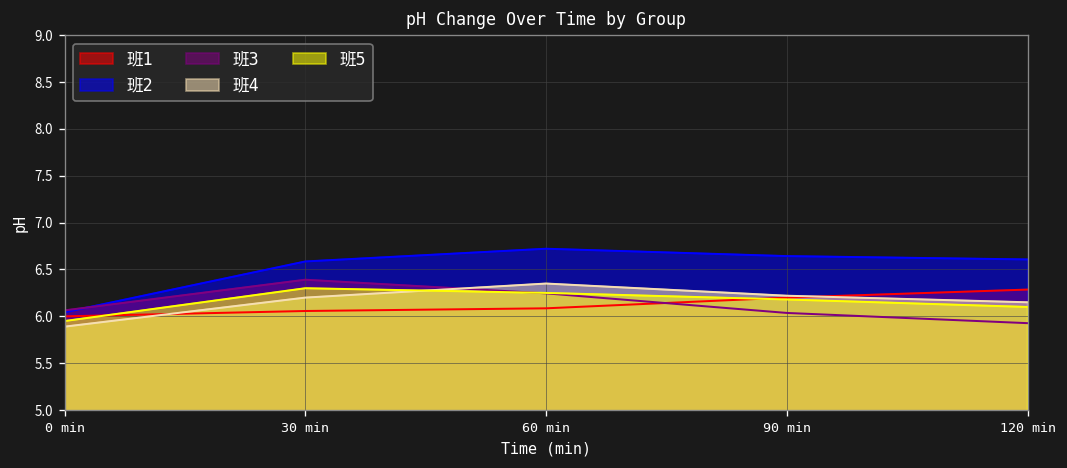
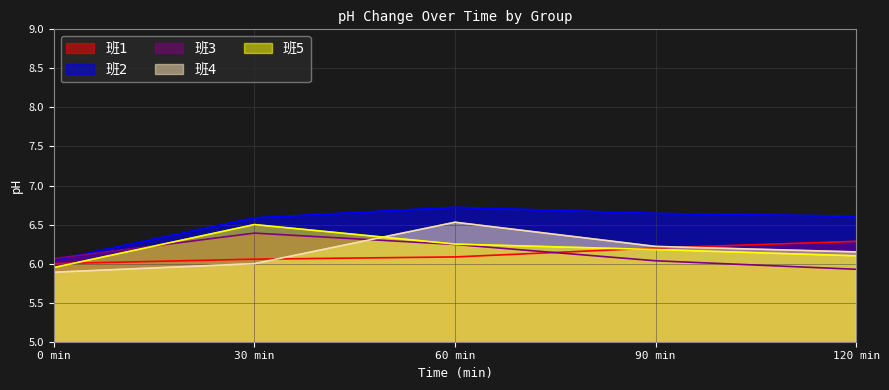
班4, 30 min: 6.2 -> 6.0
班5, 30 min: 6.3 -> 6.5
班4, 60 min: 6.4 -> 6.5
